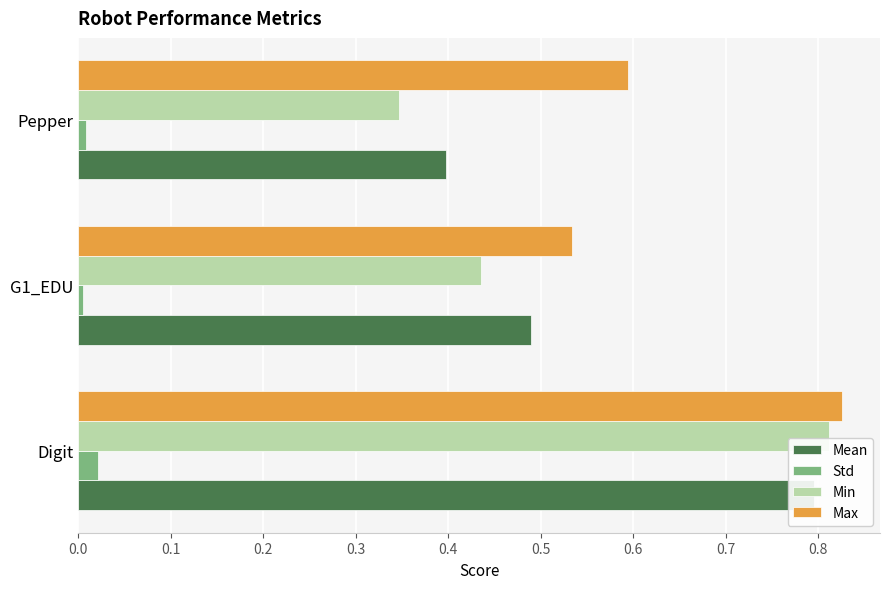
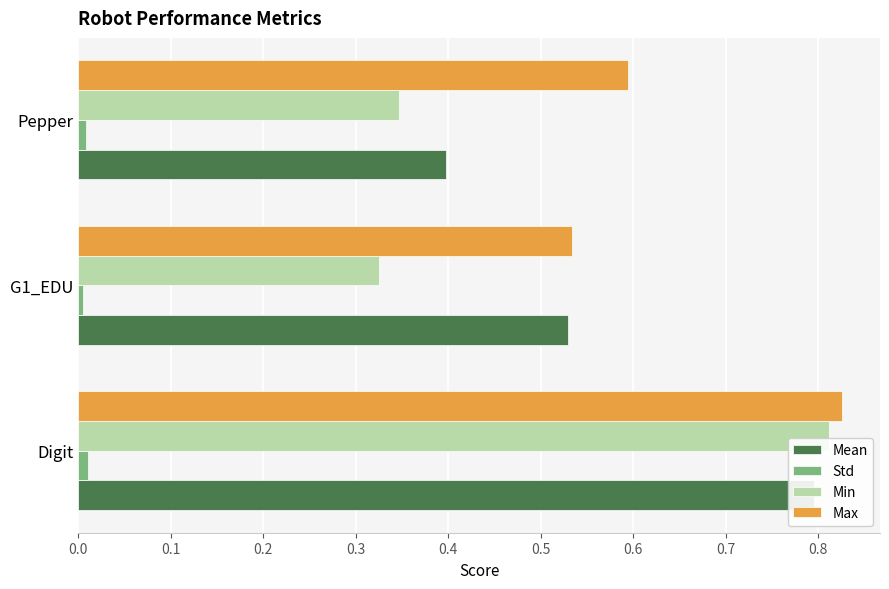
Min, G1_EDU: 0.44 -> 0.33
Mean, G1_EDU: 0.49 -> 0.53
Std, Digit: 0.02 -> 0.01
